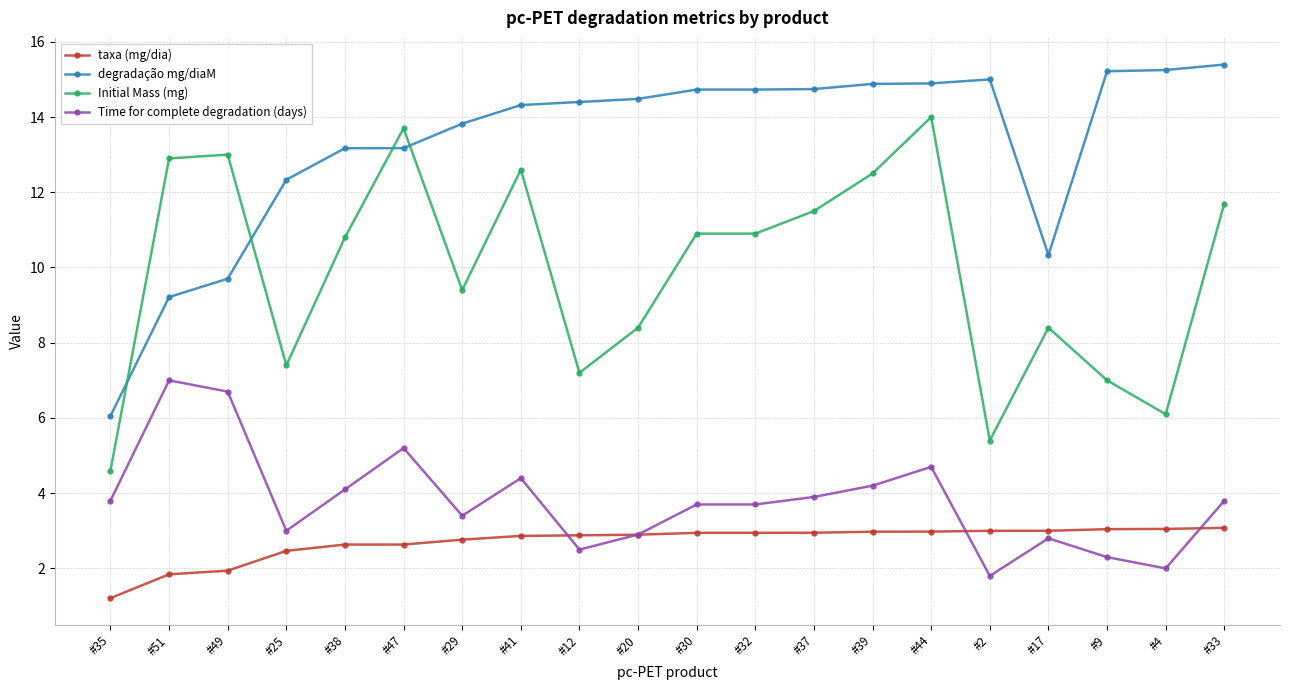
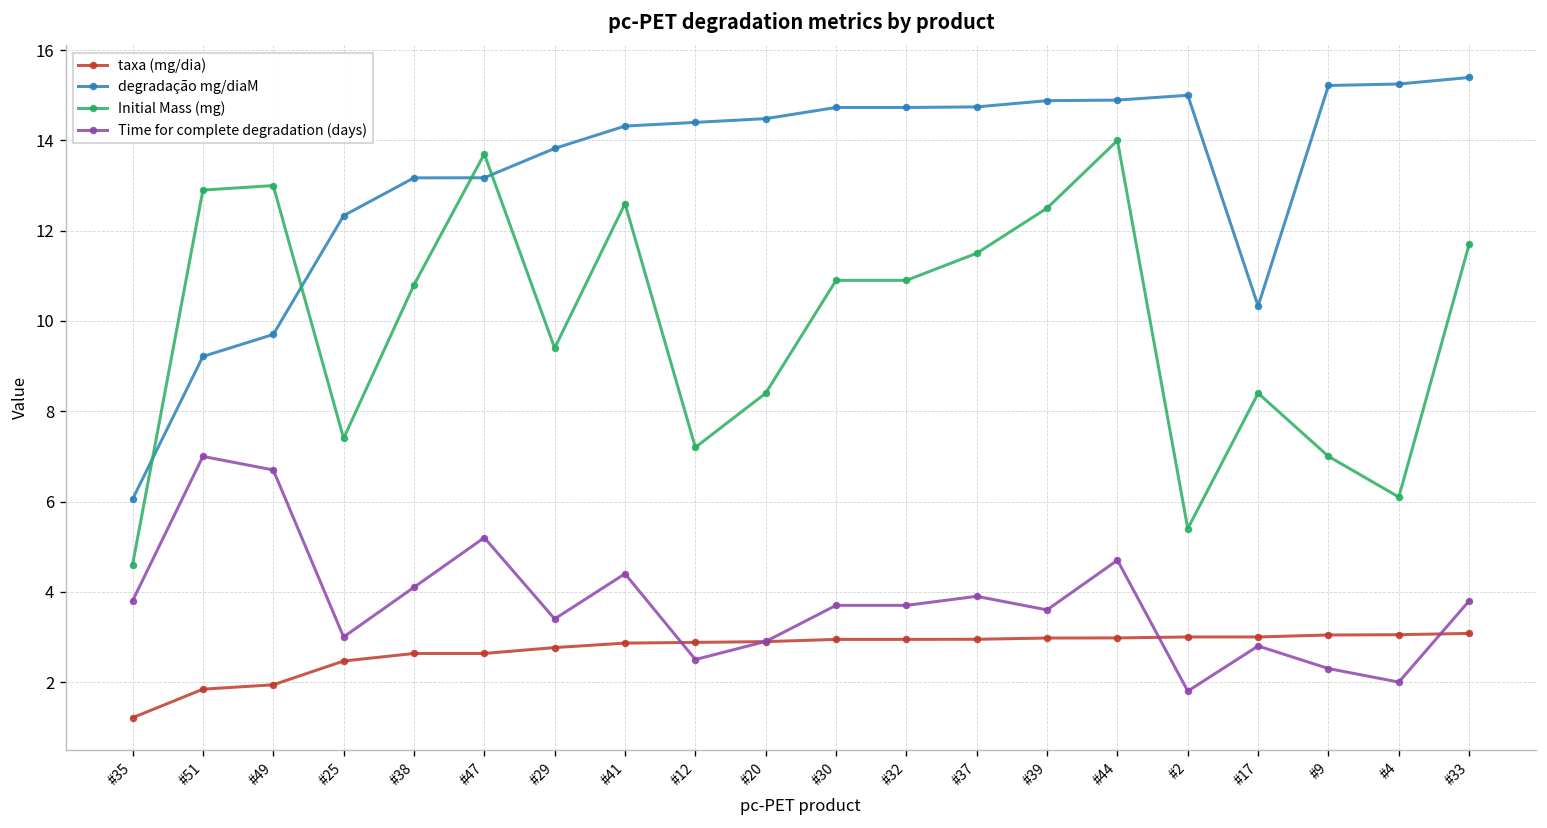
Time for complete degradation (days), #39: 4.2 -> 3.6
